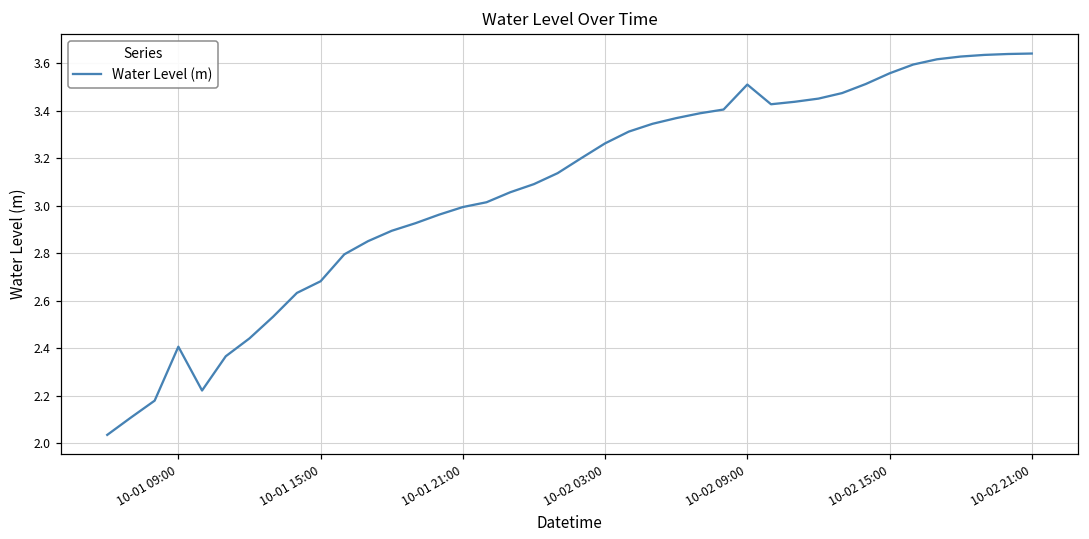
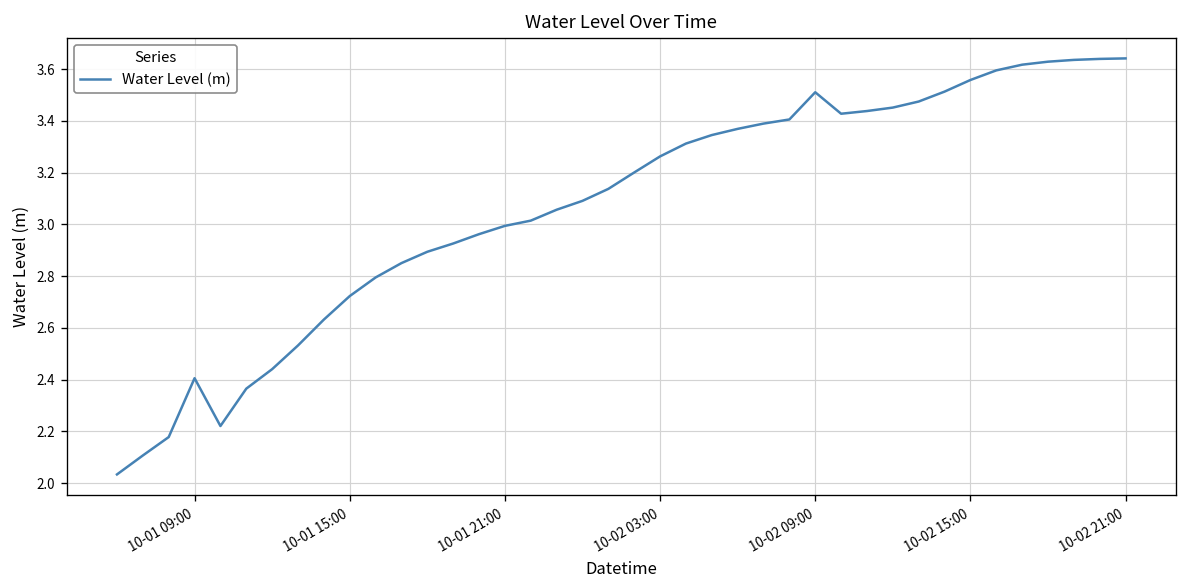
10-01 15:00: 2.68 -> 2.72
